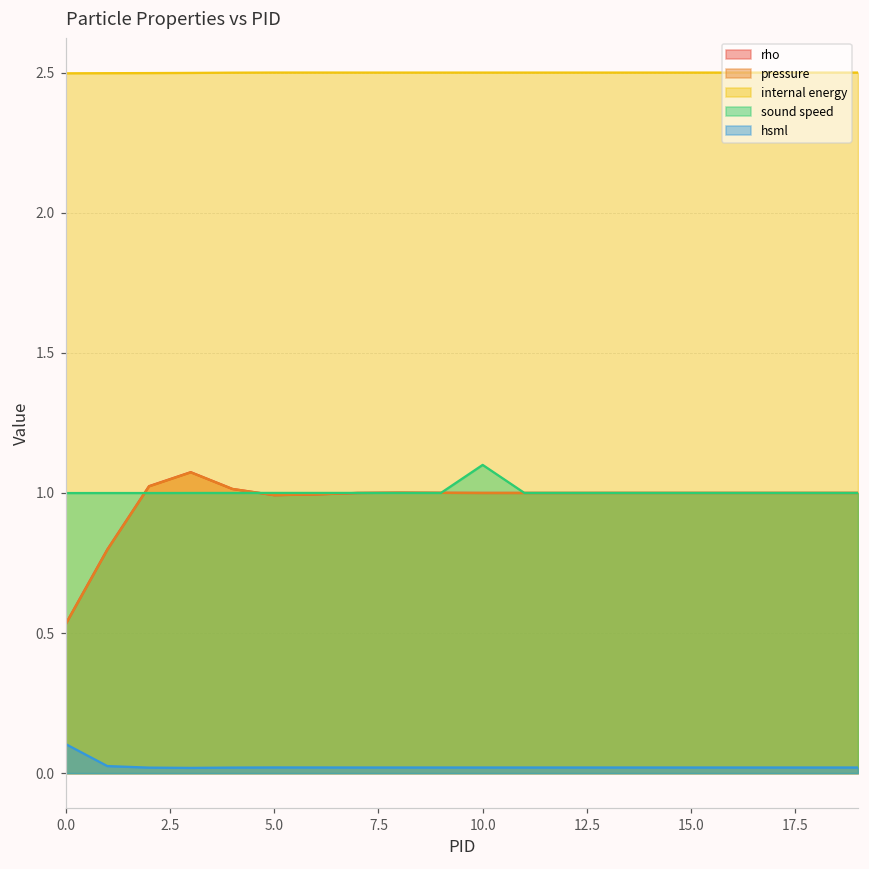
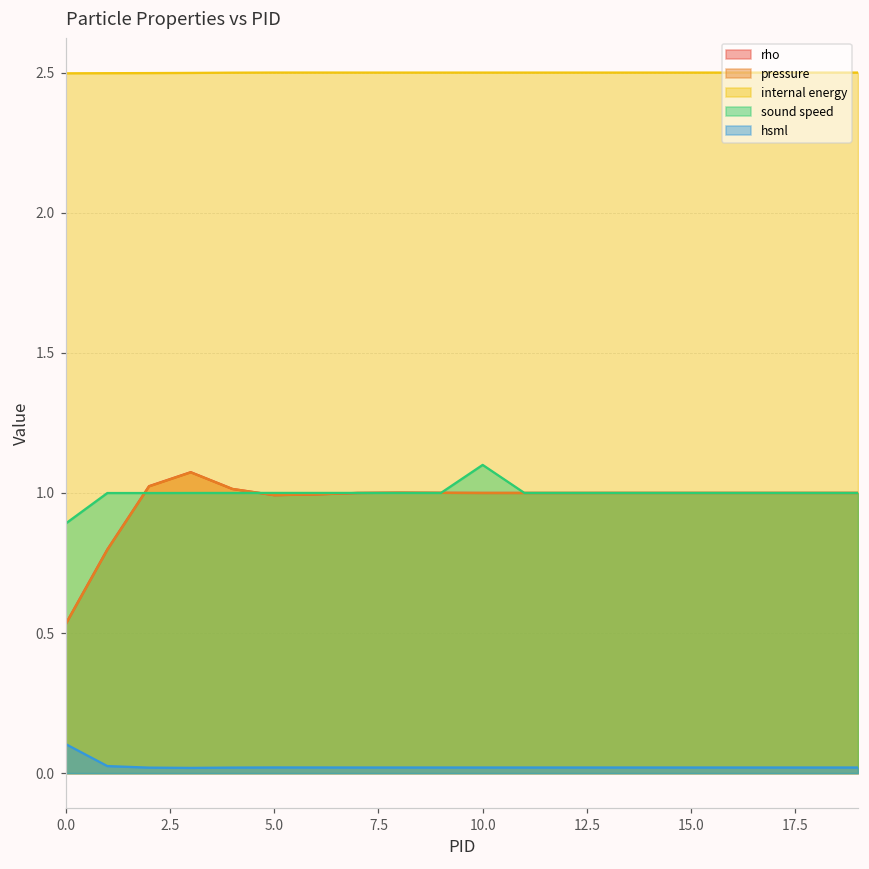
sound speed, 0.0: 1.00 -> 0.89
